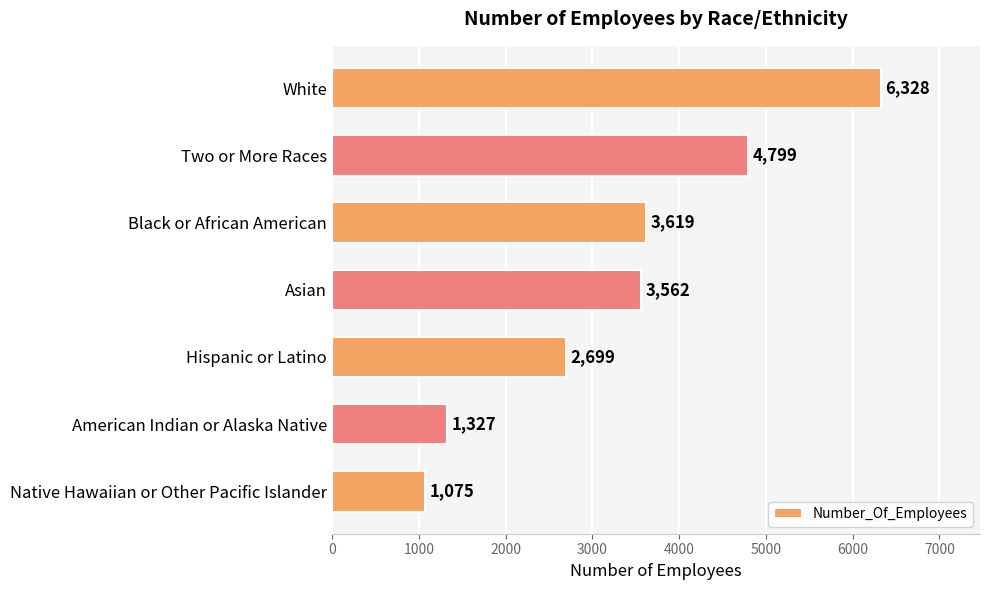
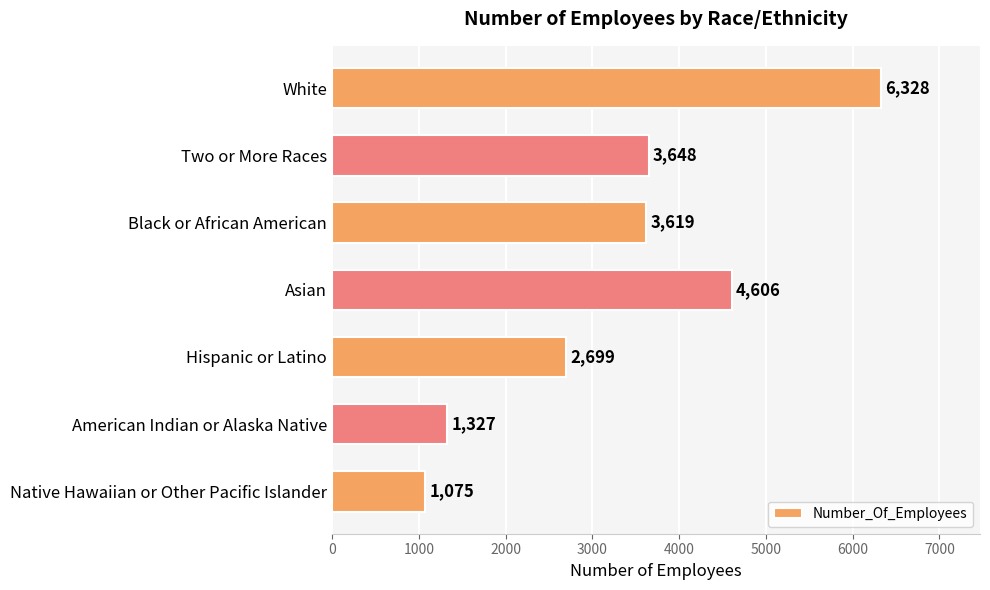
Two or More Races: 4,799 -> 3,648
Asian: 3,562 -> 4,606
